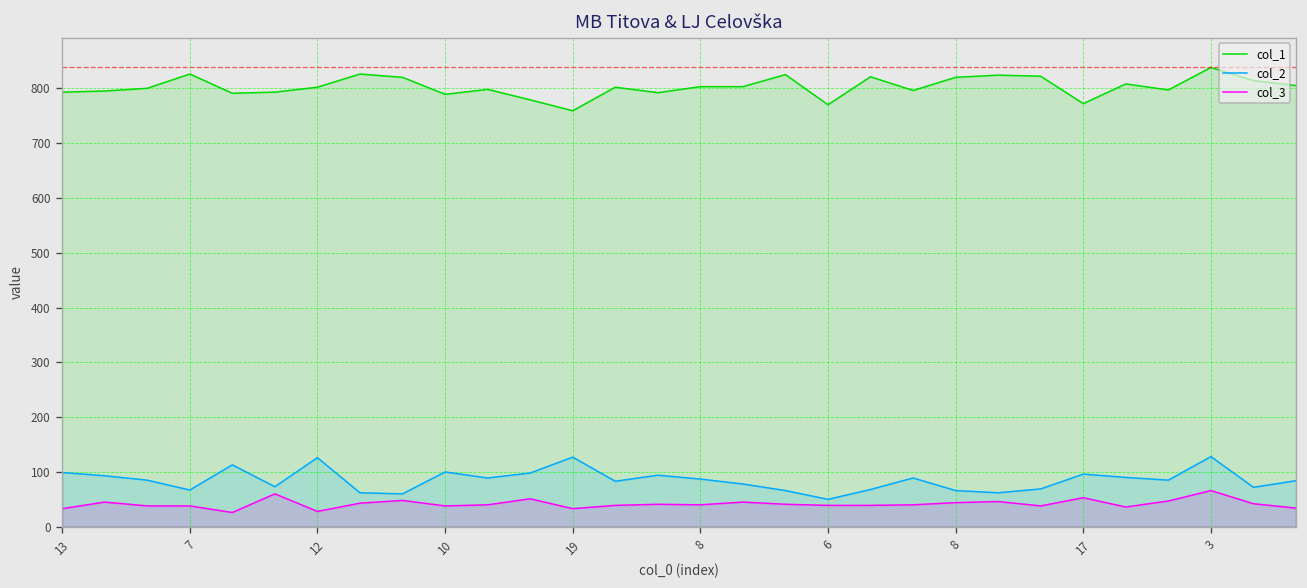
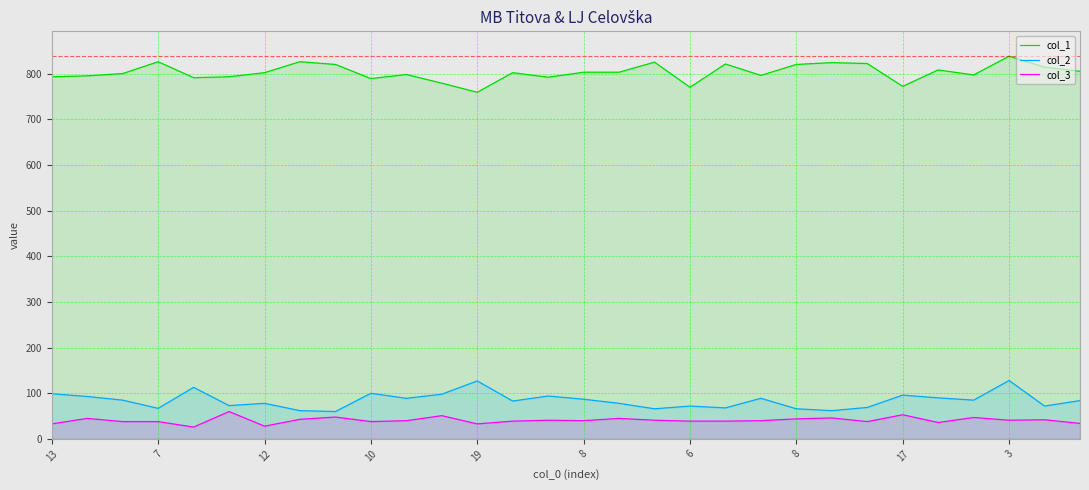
col_2, 12: 130 -> 80
col_2, 6: 50 -> 70
col_3, 3: 70 -> 40
